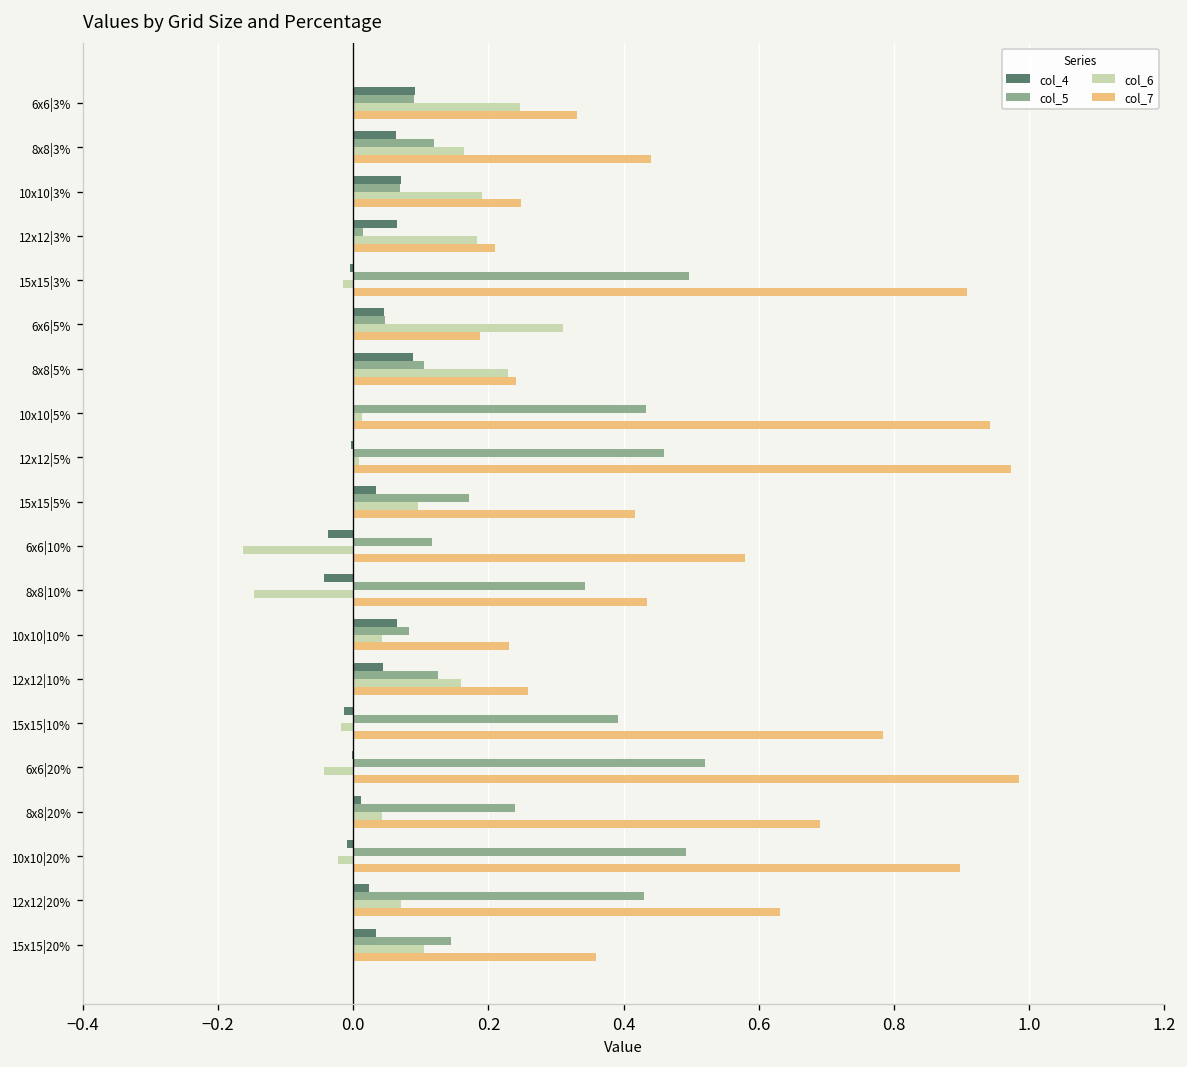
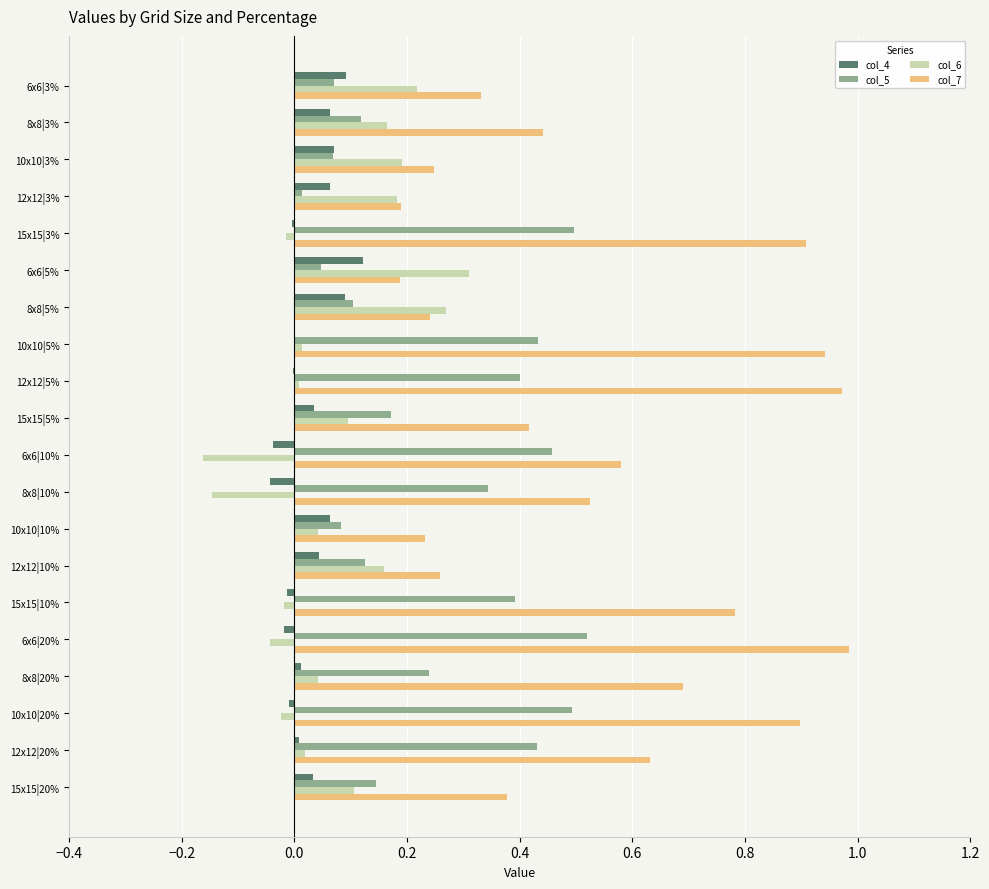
col_5, 6x6|3%: 0.09 -> 0.07
col_6, 6x6|3%: 0.25 -> 0.22
col_7, 12x12|3%: 0.21 -> 0.19
col_4, 6x6|5%: 0.05 -> 0.12
col_6, 8x8|5%: 0.23 -> 0.27
col_5, 12x12|5%: 0.46 -> 0.40
col_5, 6x6|10%: 0.12 -> 0.46
col_7, 8x8|10%: 0.44 -> 0.53
col_4, 6x6|20%: 0.00 -> -0.02
col_4, 12x12|20%: 0.02 -> 0.01
col_6, 12x12|20%: 0.07 -> 0.02
col_7, 15x15|20%: 0.36 -> 0.38
